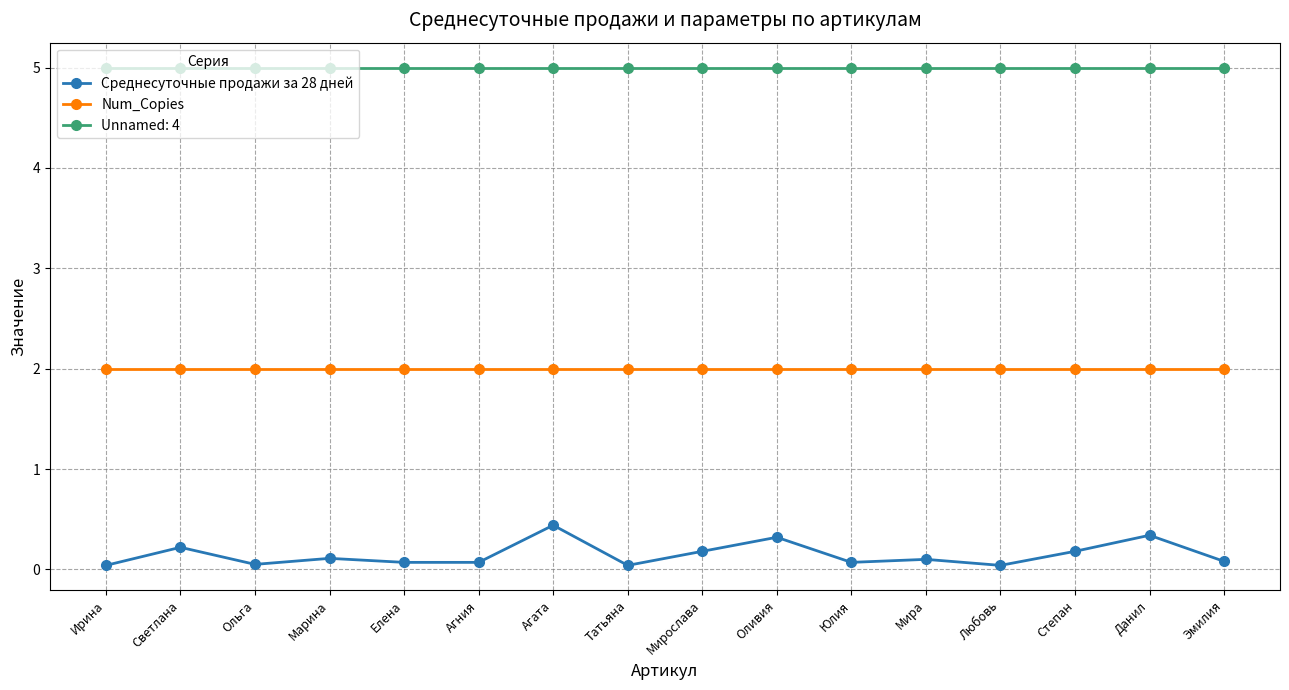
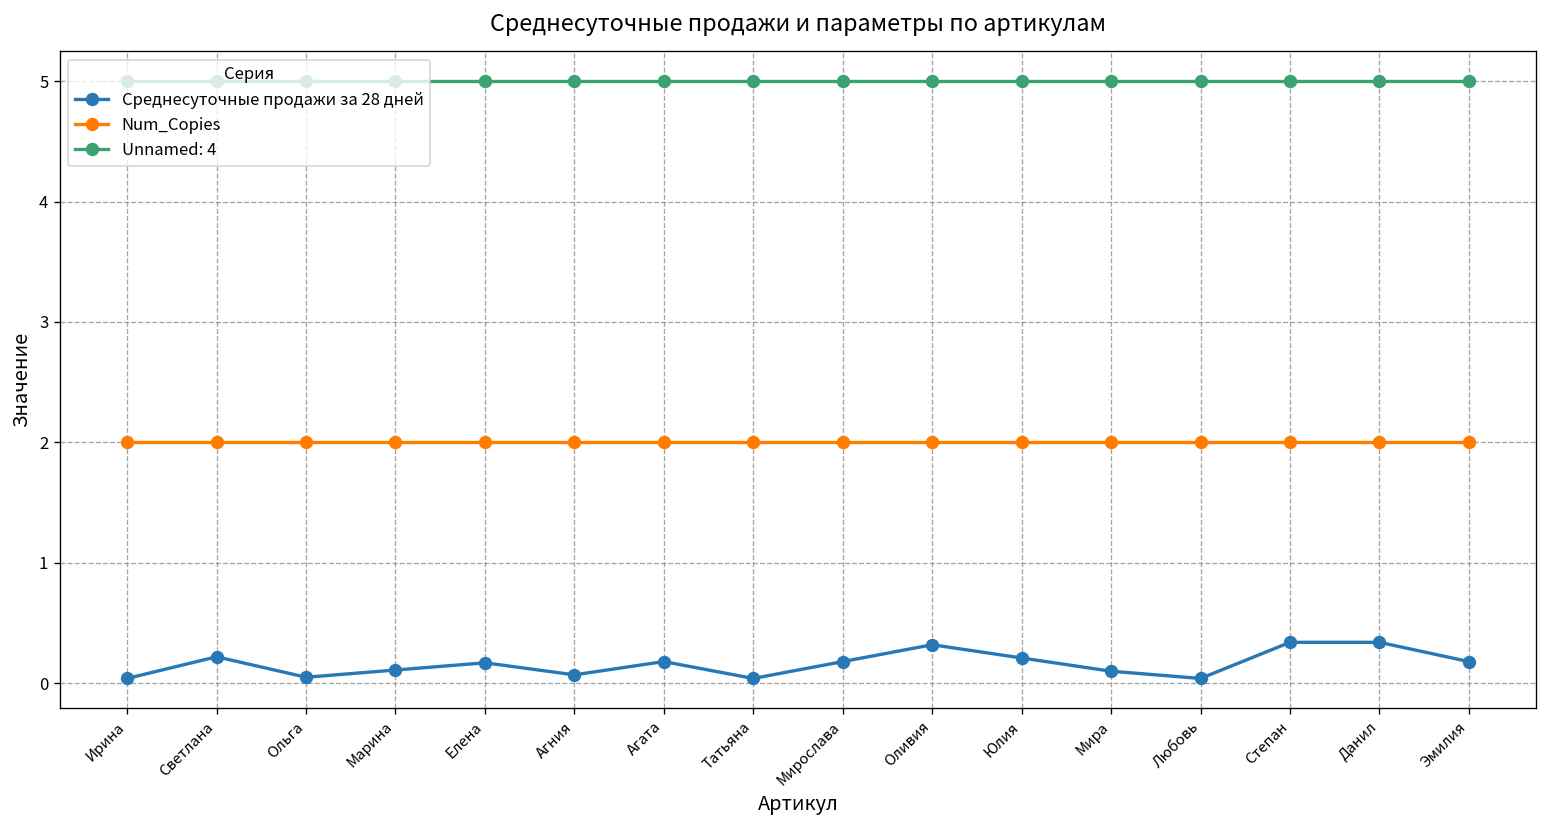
Среднесуточные продажи за 28 дней, Елена: 0.07 -> 0.17
Среднесуточные продажи за 28 дней, Агата: 0.44 -> 0.18
Среднесуточные продажи за 28 дней, Юлия: 0.07 -> 0.21
Среднесуточные продажи за 28 дней, Степан: 0.18 -> 0.34
Среднесуточные продажи за 28 дней, Эмилия: 0.08 -> 0.18
